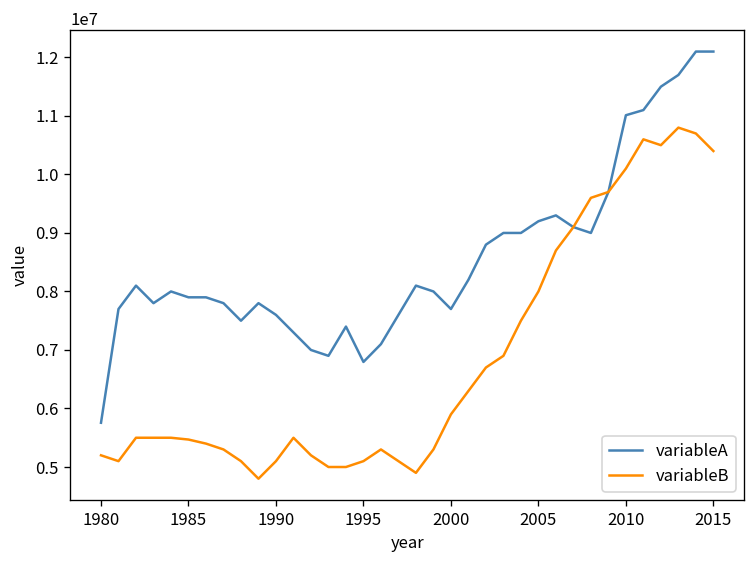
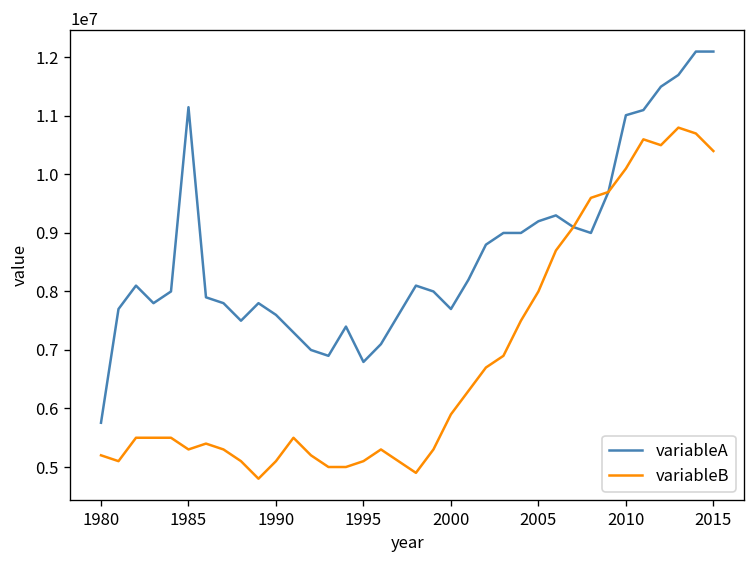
variableA, 1985: 7900000 -> 11100000
variableB, 1985: 5500000 -> 5300000
